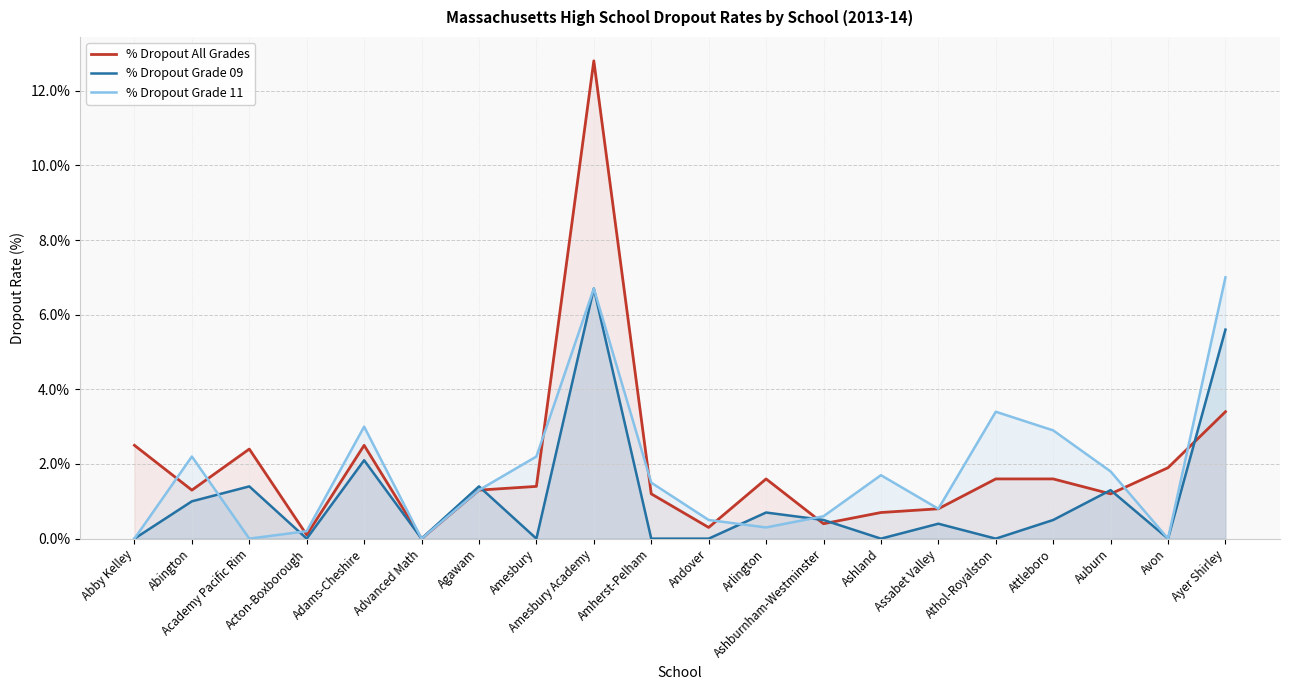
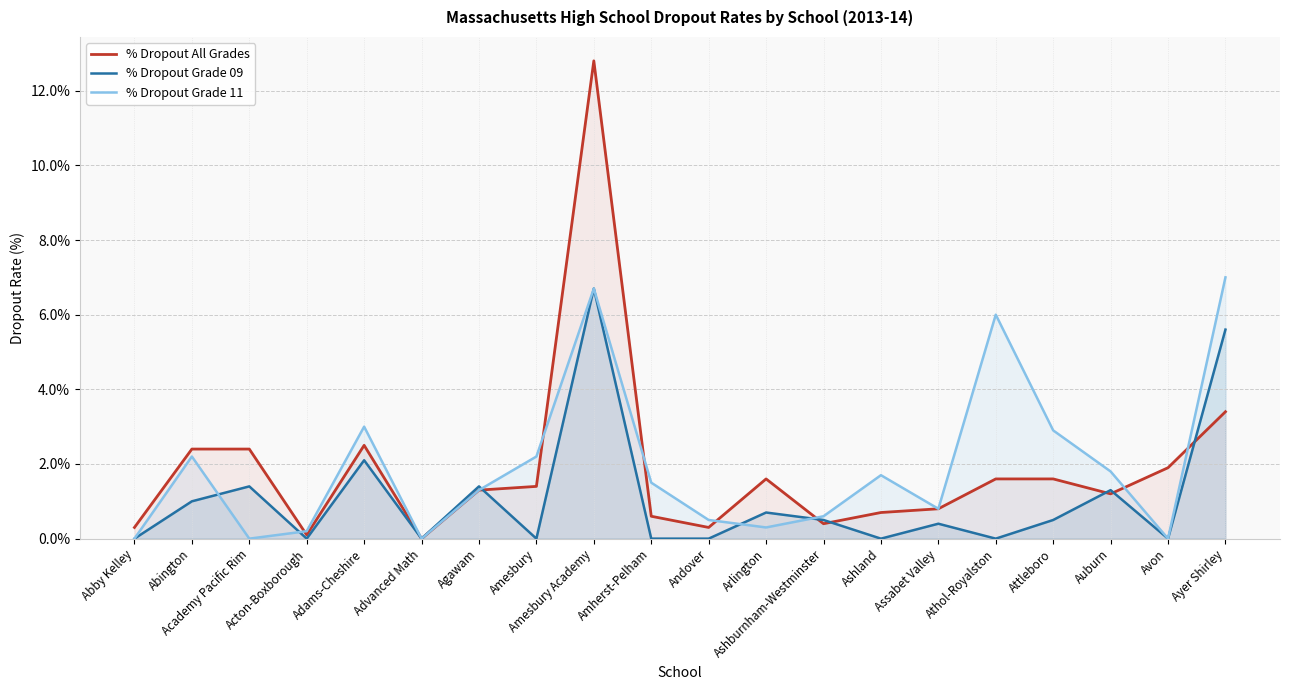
% Dropout All Grades, Abby Kelley: 2.5% -> 0.3%
% Dropout All Grades, Abington: 1.3% -> 2.4%
% Dropout All Grades, Amherst-Pelham: 1.2% -> 0.6%
% Dropout Grade 11, Athol-Royalston: 3.4% -> 6.0%
